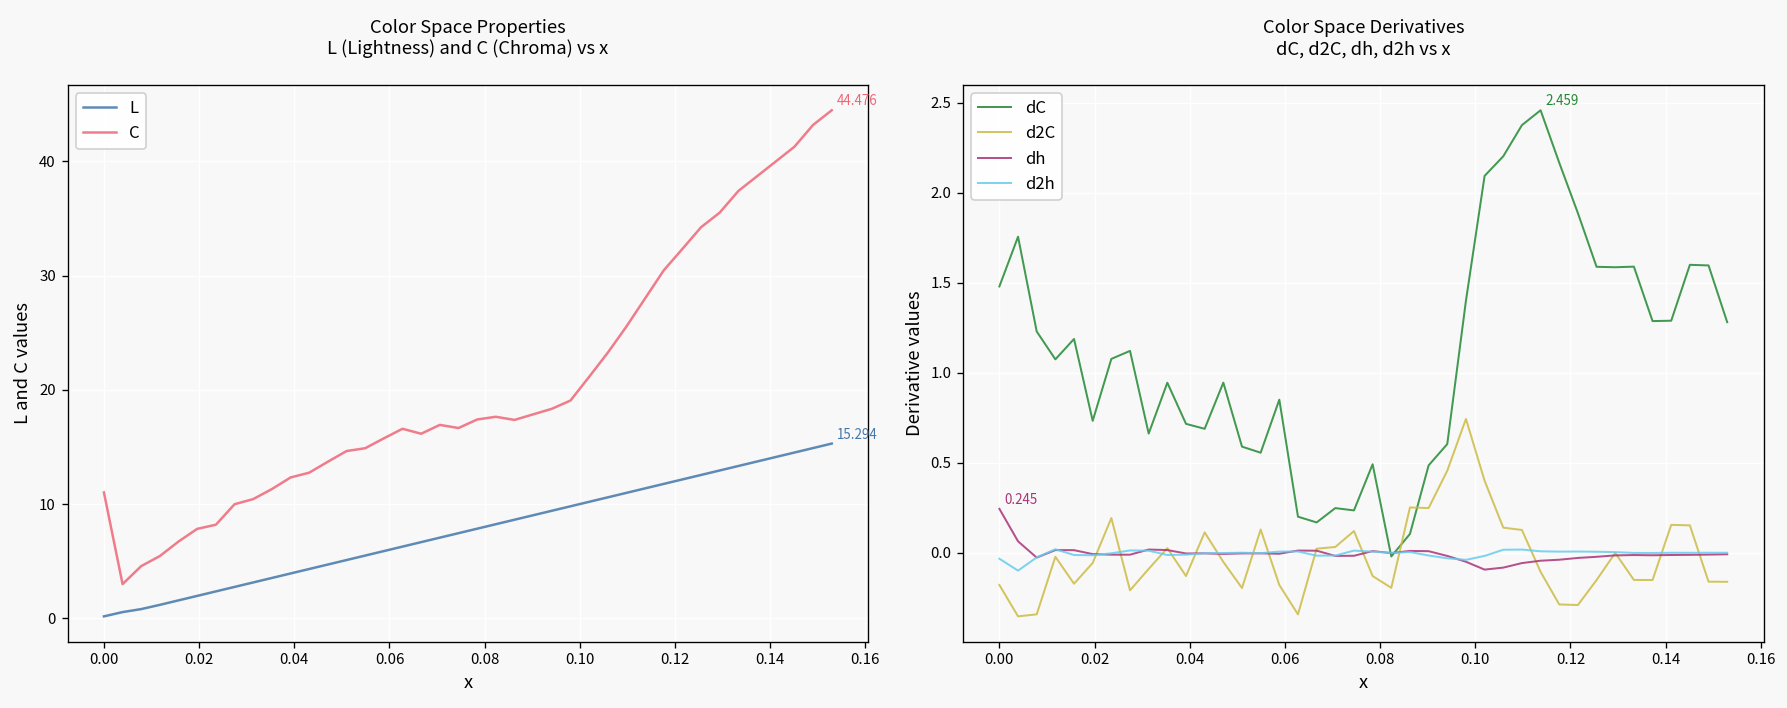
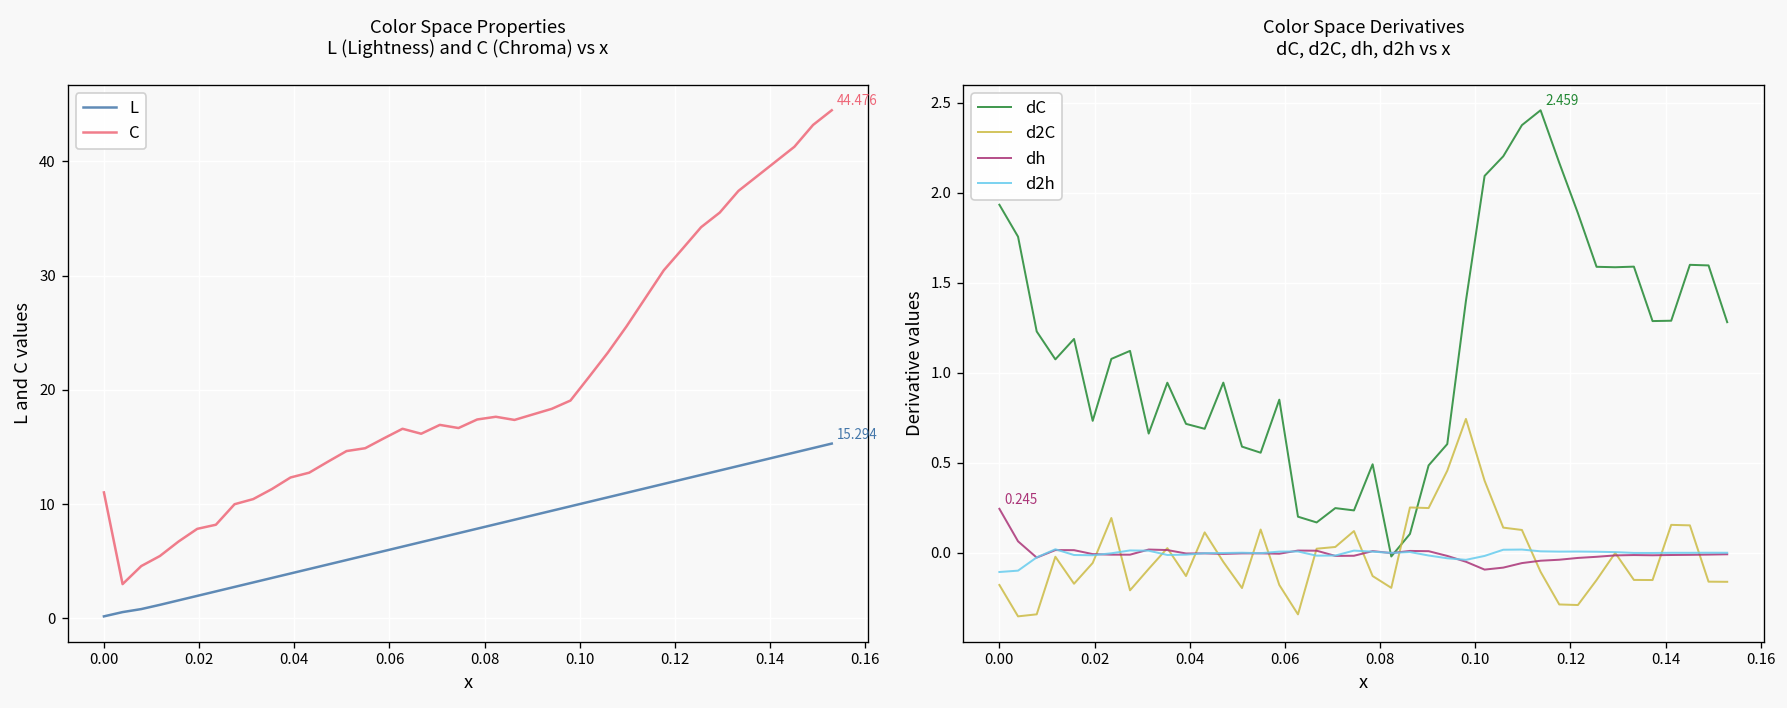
Color Space Derivatives dC, d2C, dh, d2h vs x, dC, 0.00: 1.48 -> 1.93
Color Space Derivatives dC, d2C, dh, d2h vs x, d2h, 0.00: -0.03 -> -0.11
